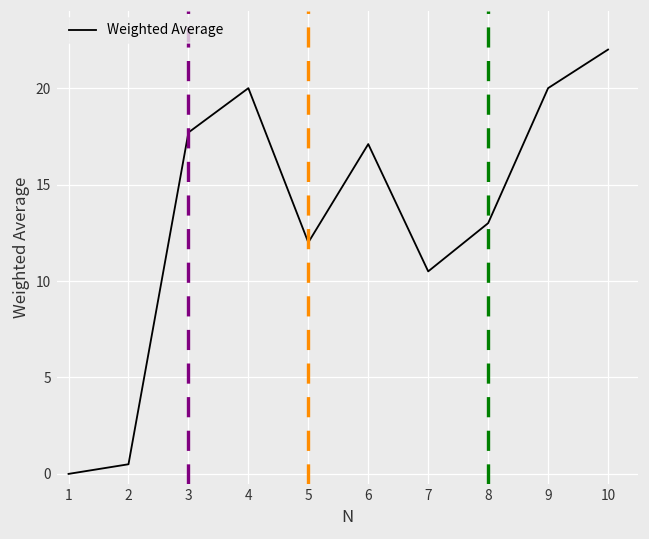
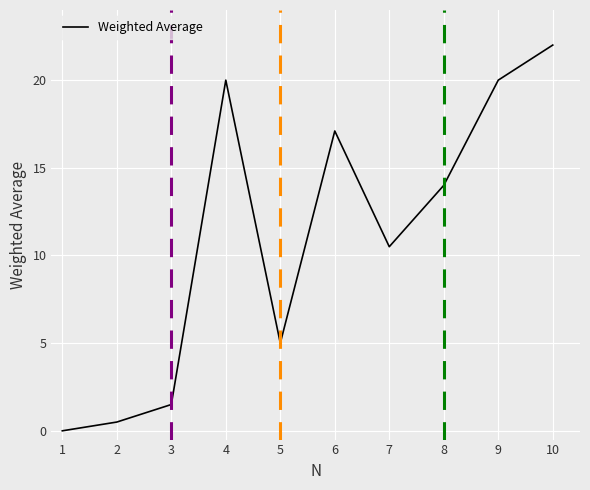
3: 17.7 -> 1.5
5: 12 -> 5
8: 13 -> 14
